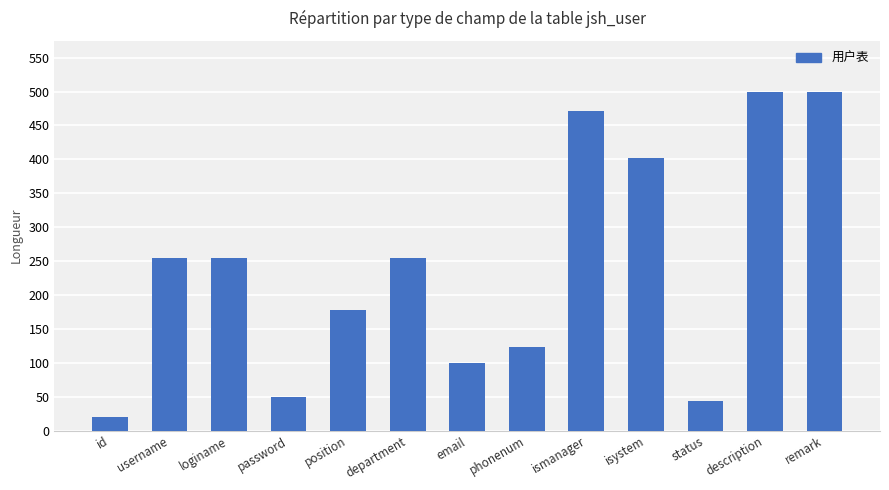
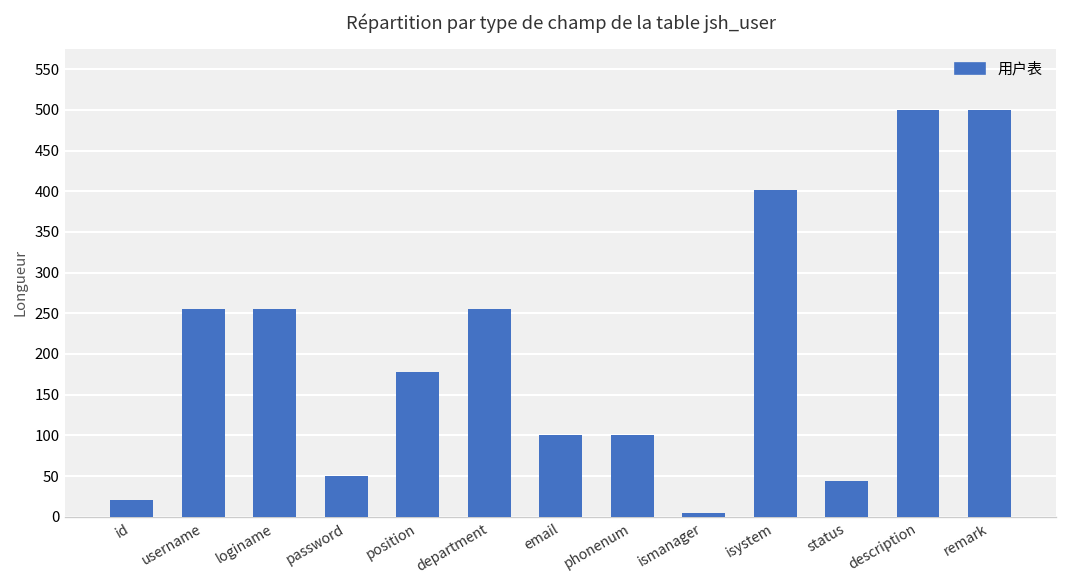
phonenum: 120 -> 100
ismanager: 470 -> 0
